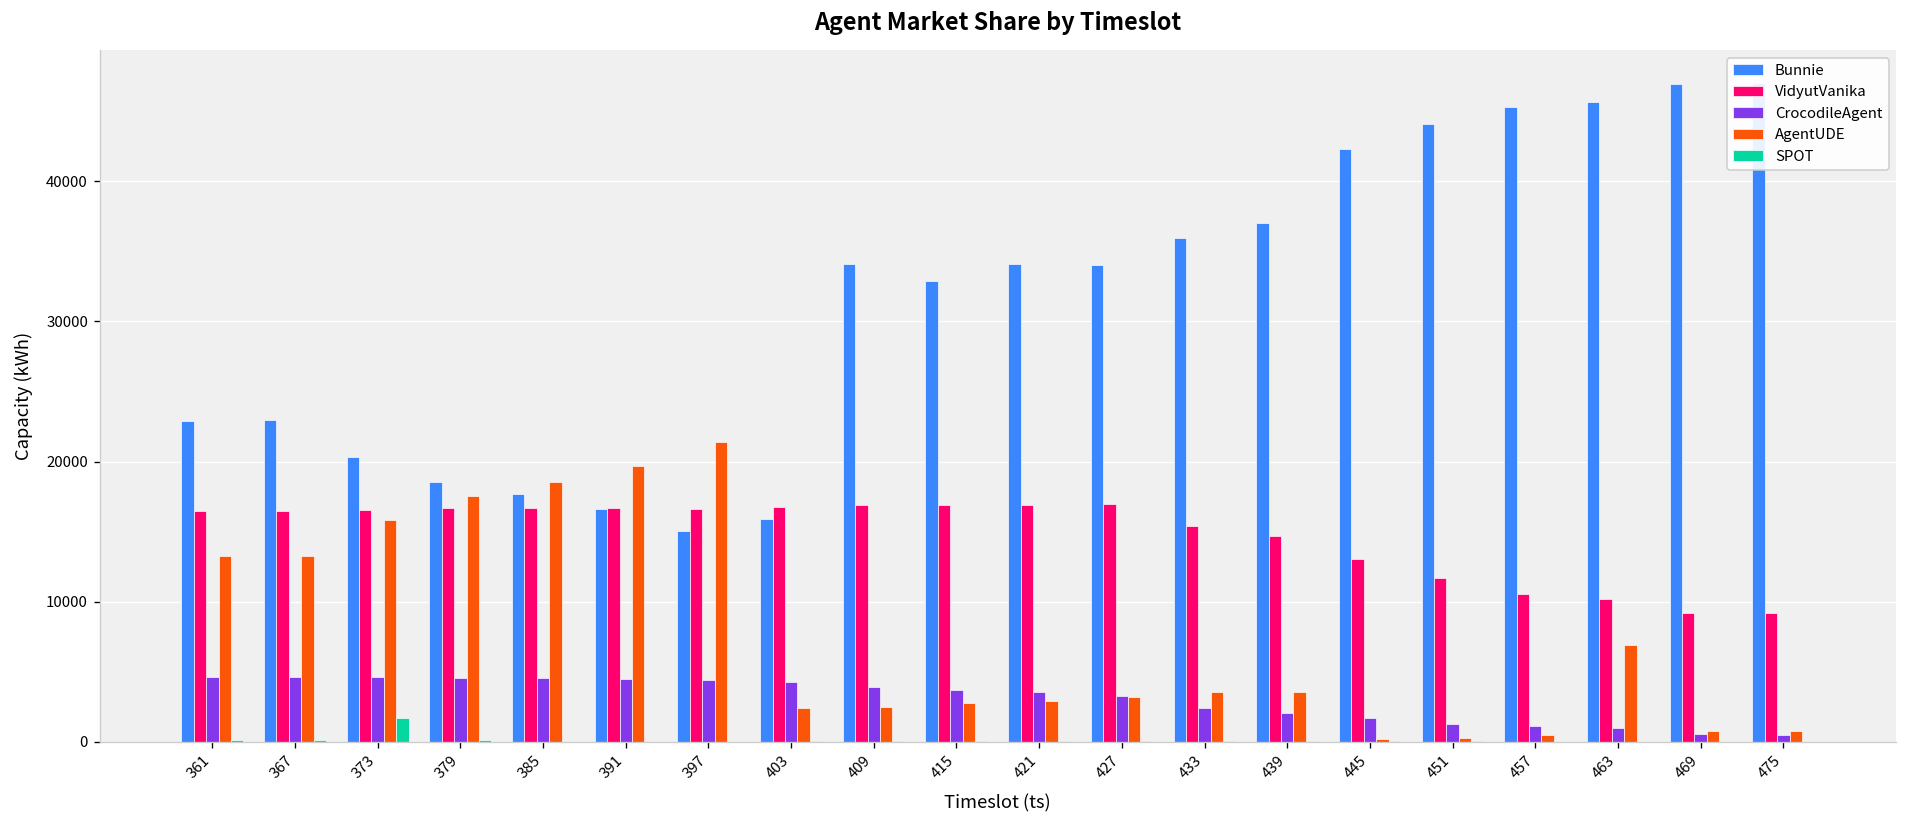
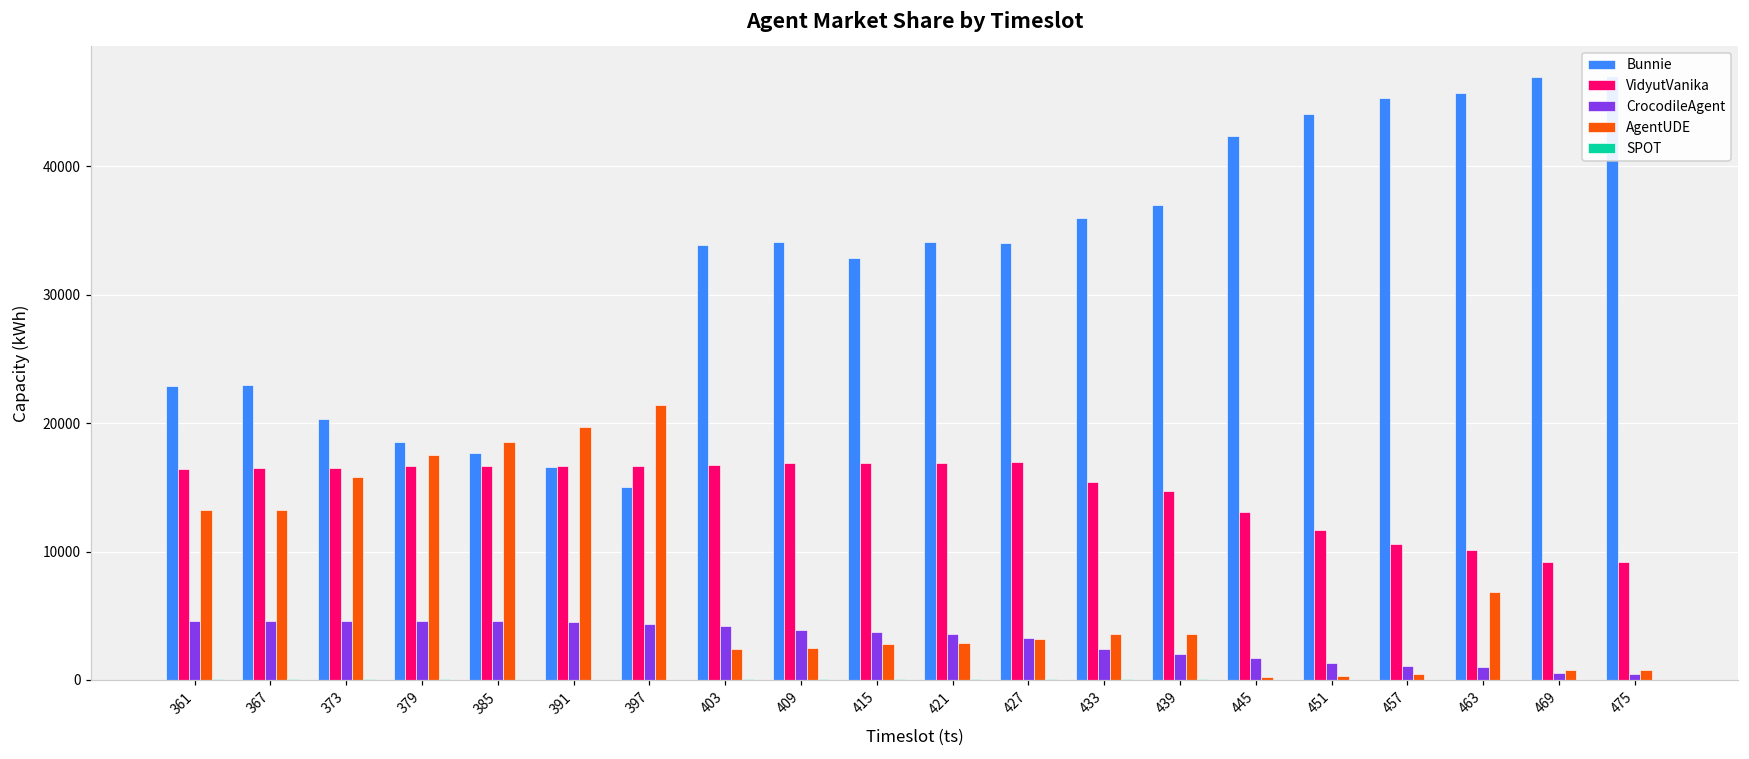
SPOT, 373: 1700 -> 100
Bunnie, 403: 15900 -> 33900
